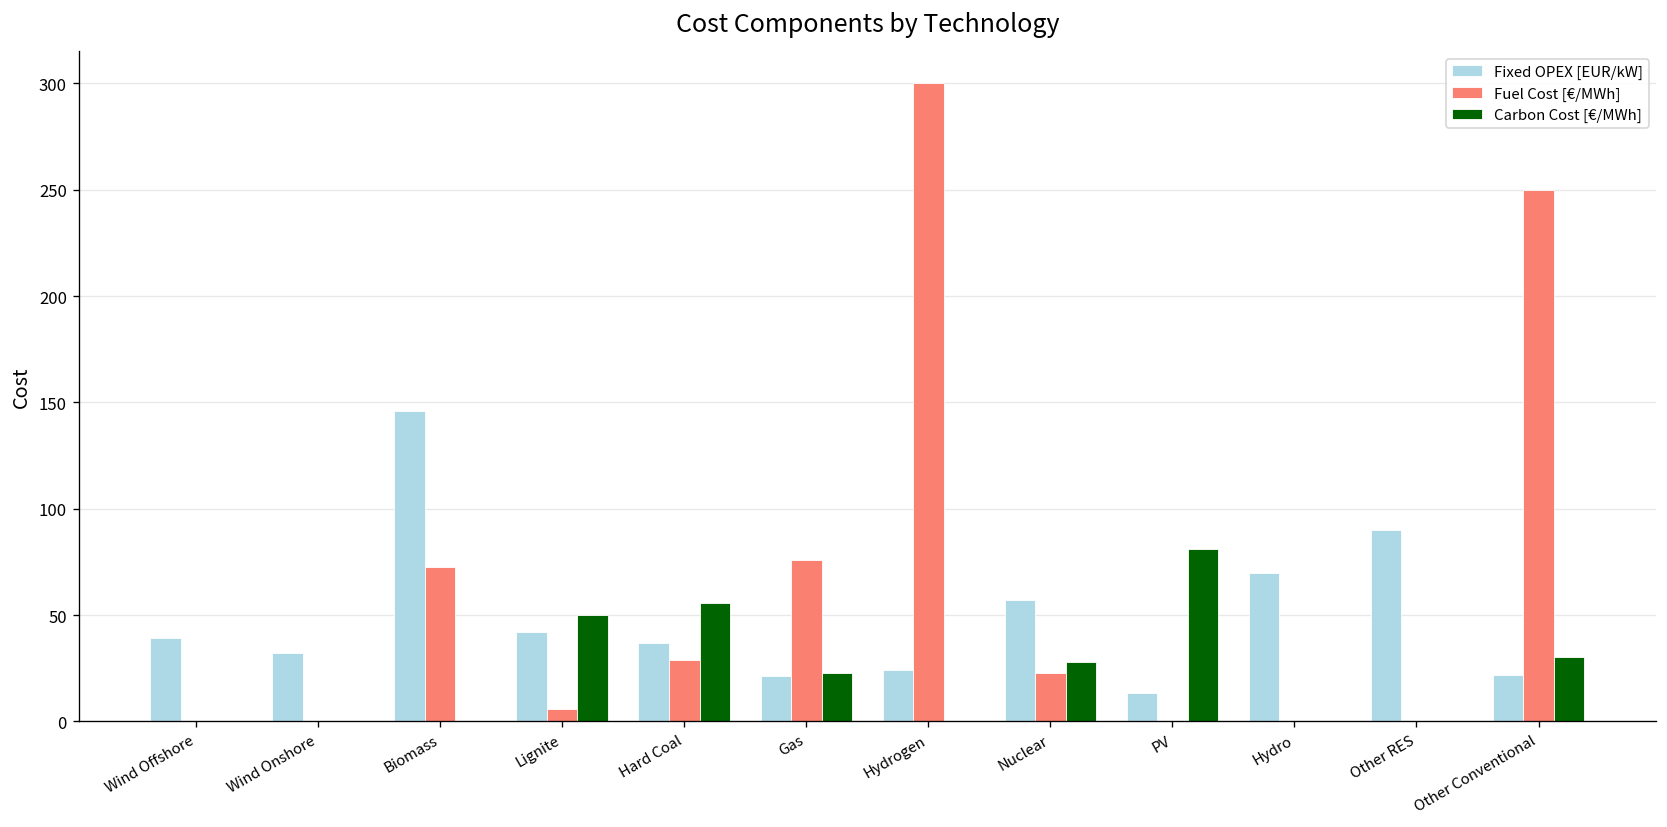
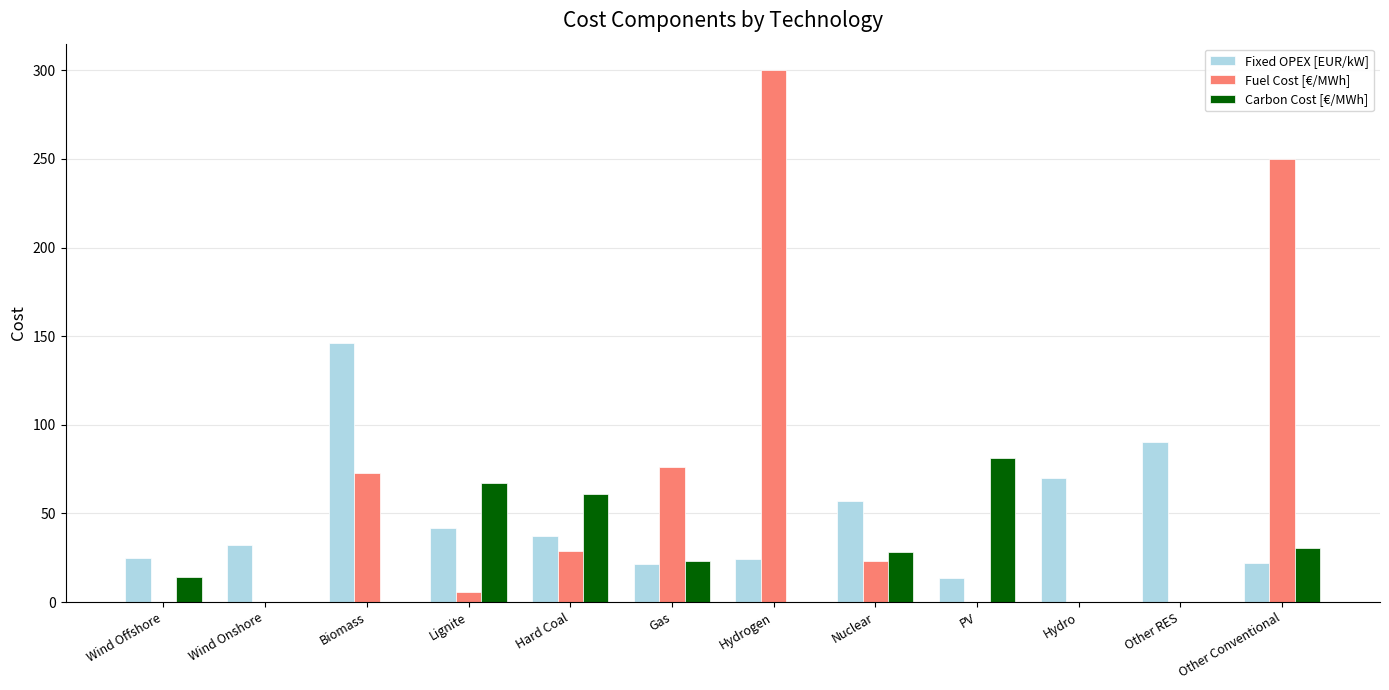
Fixed OPEX [EUR/kW], Wind Offshore: 39 -> 25
Carbon Cost [€/MWh], Wind Offshore: 0 -> 14
Carbon Cost [€/MWh], Lignite: 50 -> 67
Carbon Cost [€/MWh], Hard Coal: 55 -> 61
